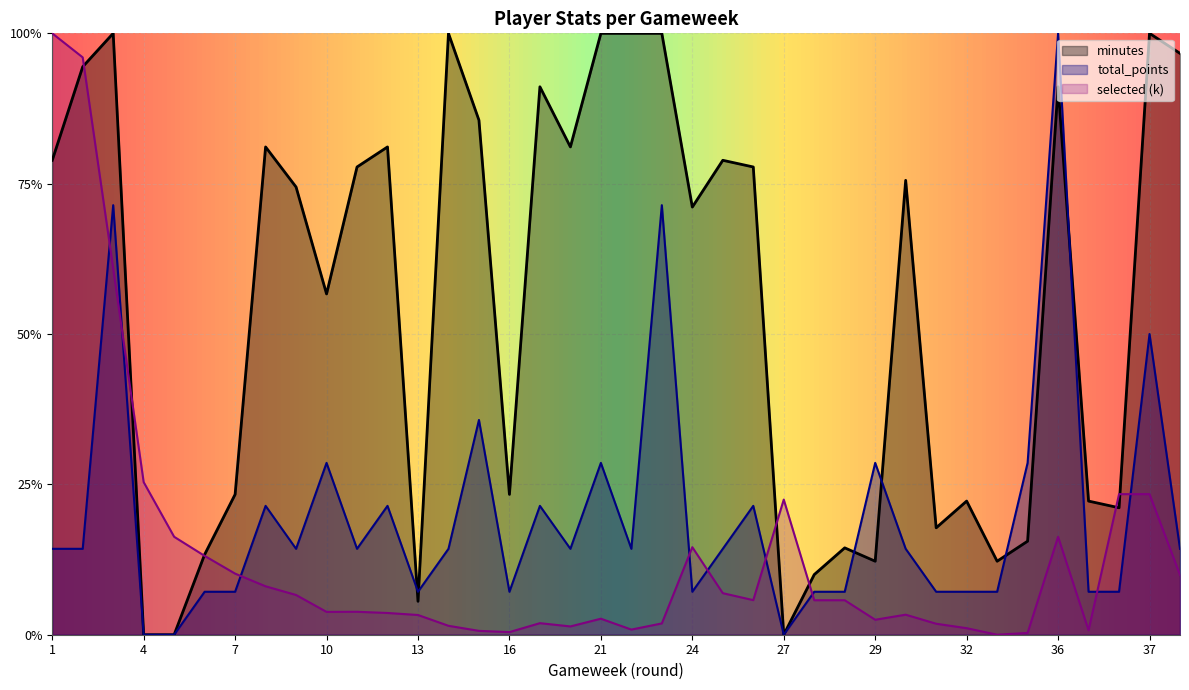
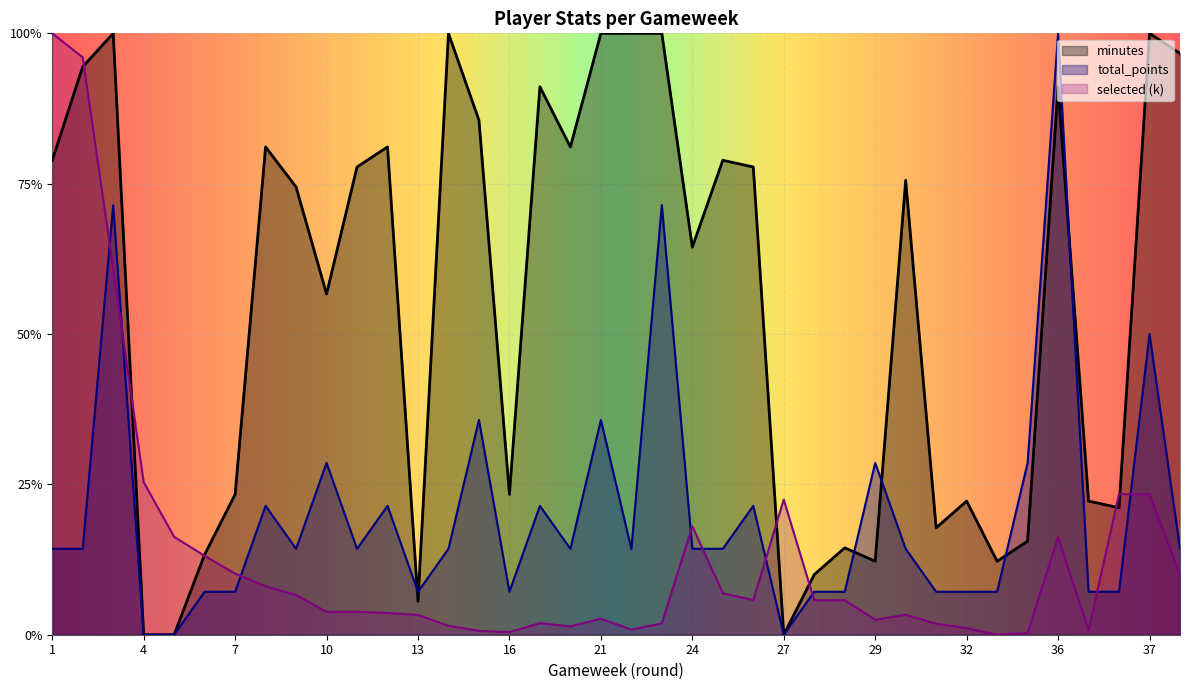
total_points, 21: 29% -> 36%
minutes, 24: 71% -> 64%
total_points, 24: 7% -> 14%
selected (k), 24: 15% -> 18%
